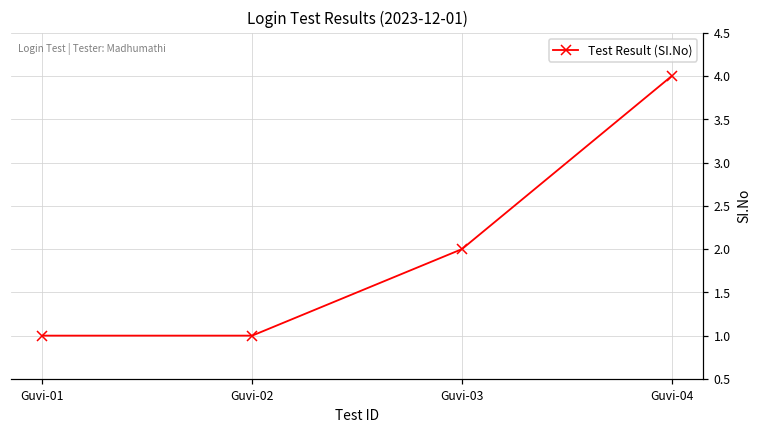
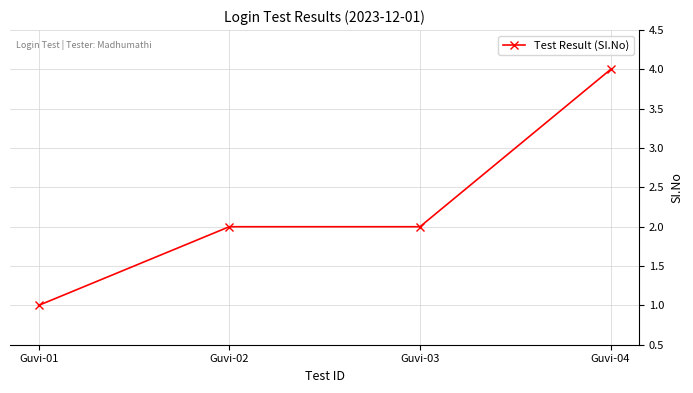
Guvi-02: 1 -> 2
